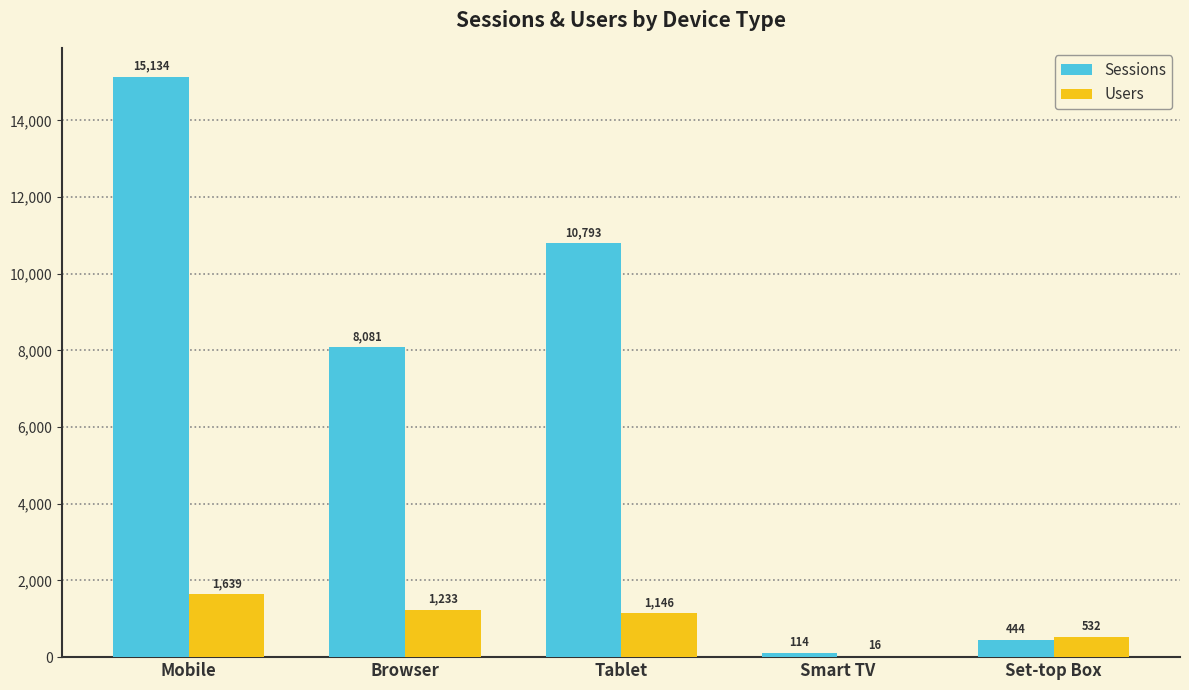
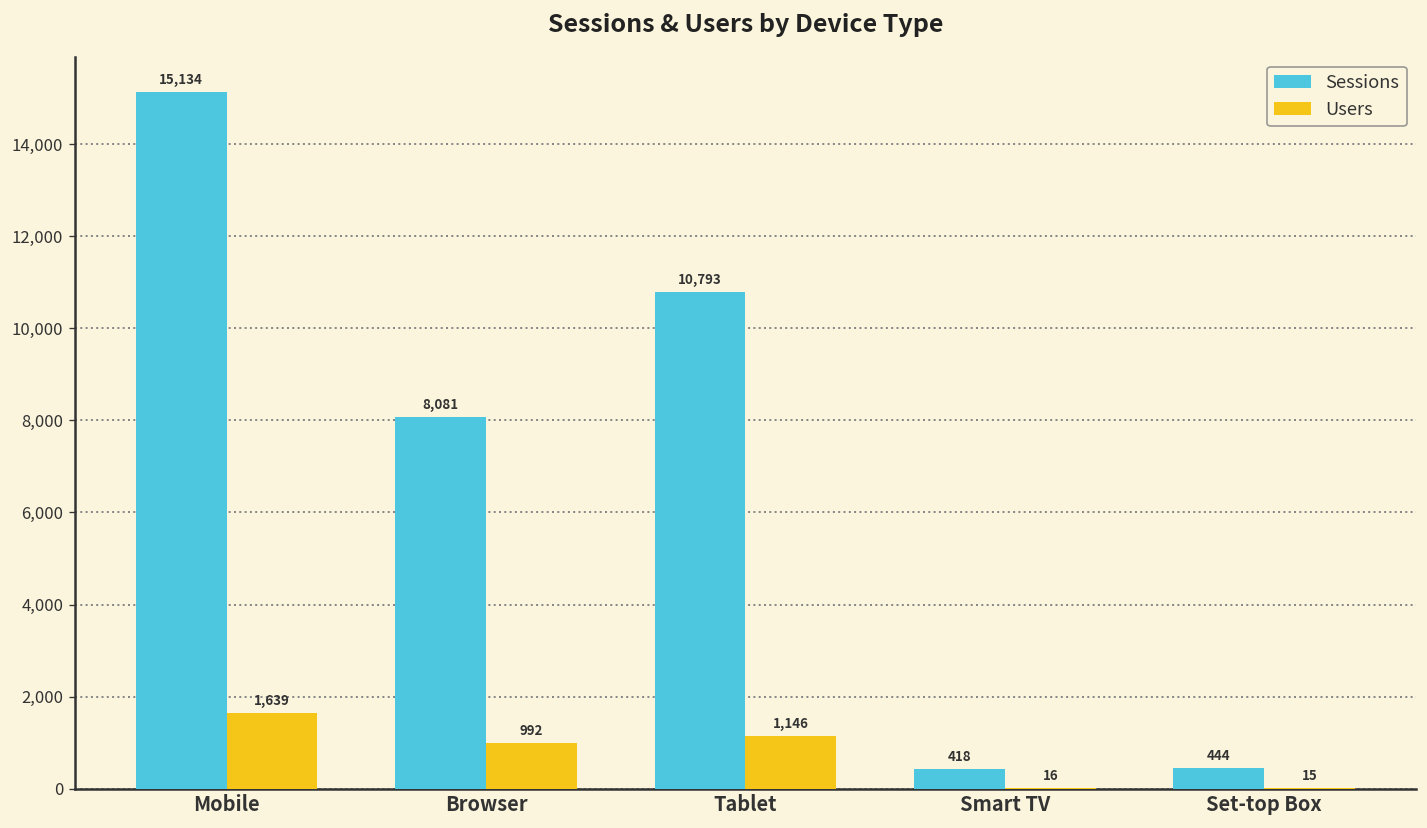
Users, Browser: 1,233 -> 992
Sessions, Smart TV: 114 -> 418
Users, Set-top Box: 532 -> 15
